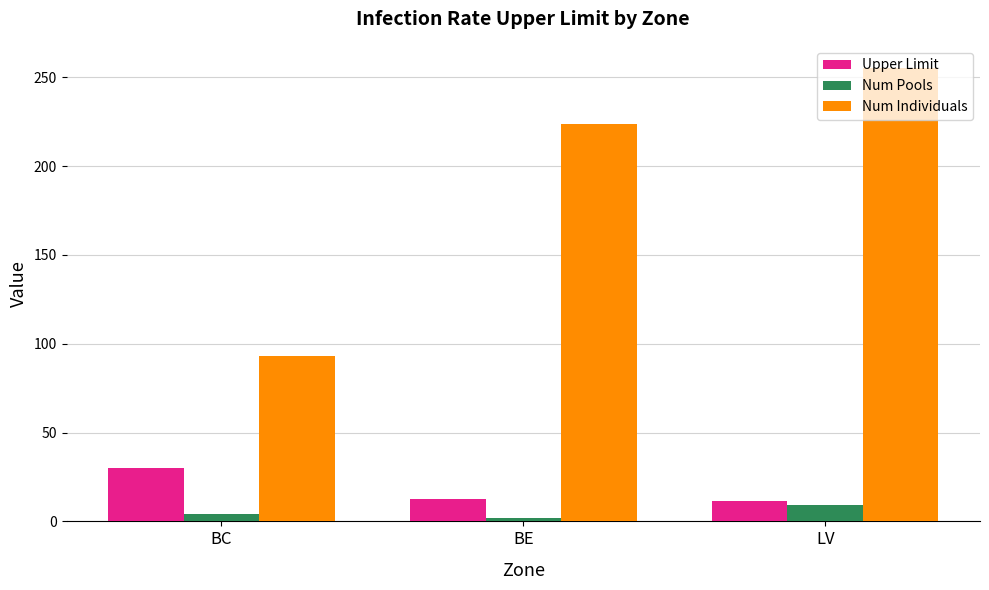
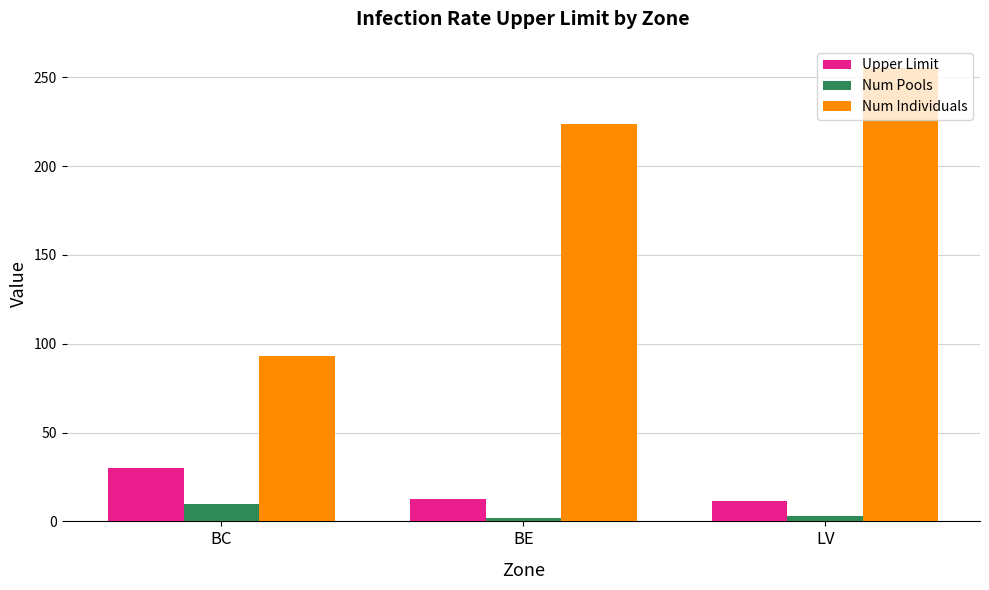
Num Pools, BC: 4 -> 10
Num Pools, LV: 9 -> 3
